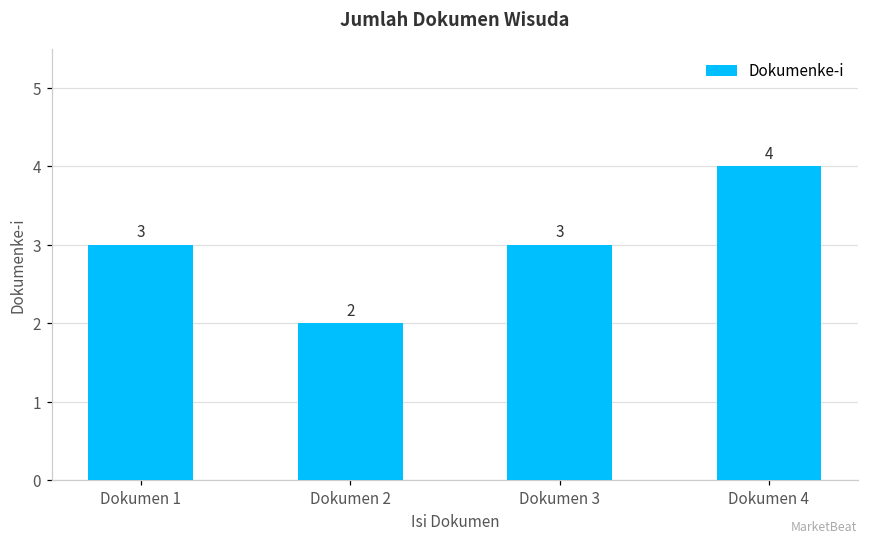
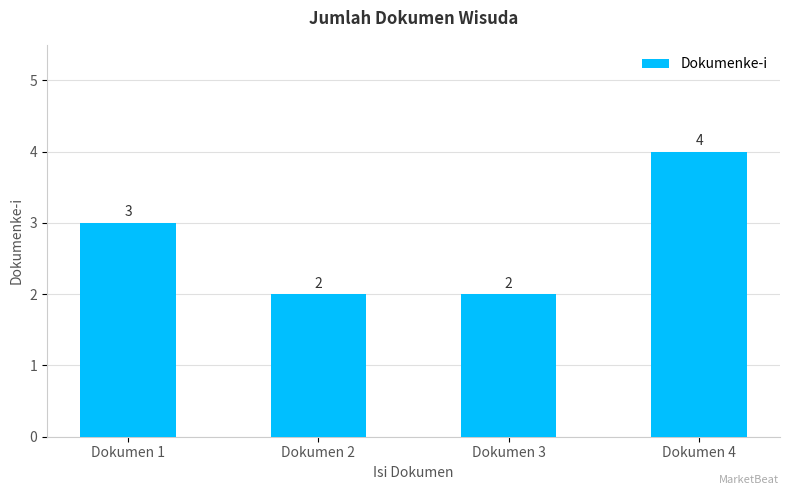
Dokumen 3: 3 -> 2
